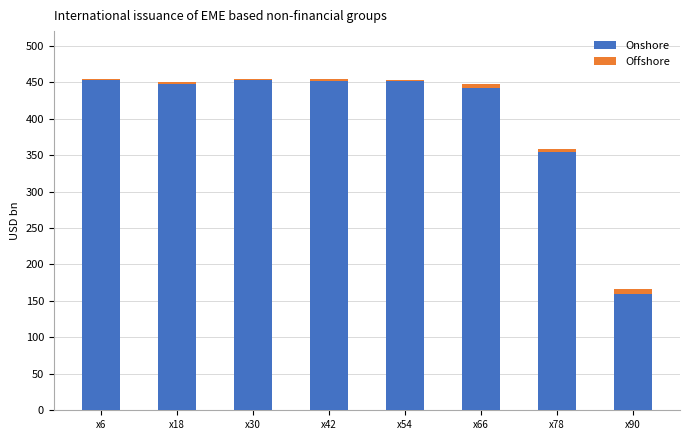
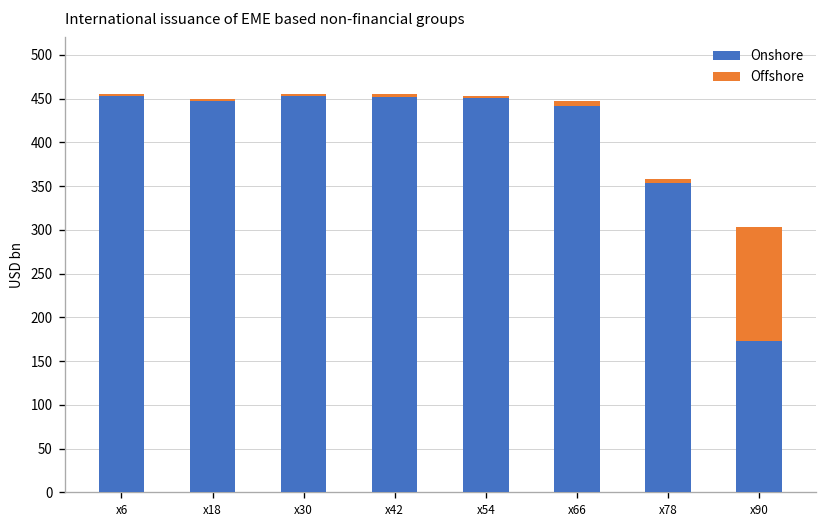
Onshore, x90: 160 -> 170
Offshore, x90: 10 -> 130
